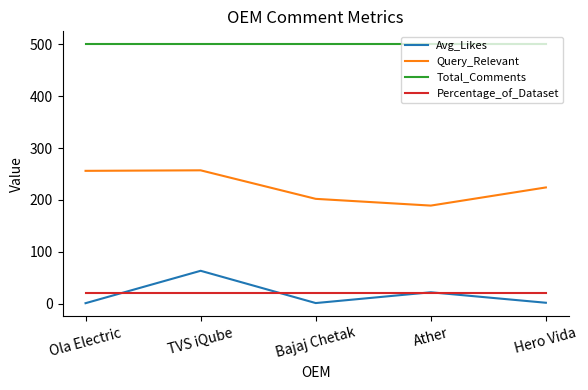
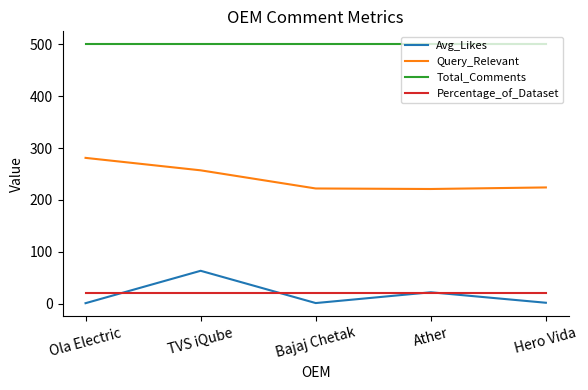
Query_Relevant, Ola Electric: 260 -> 280
Query_Relevant, Bajaj Chetak: 200 -> 220
Query_Relevant, Ather: 190 -> 220
